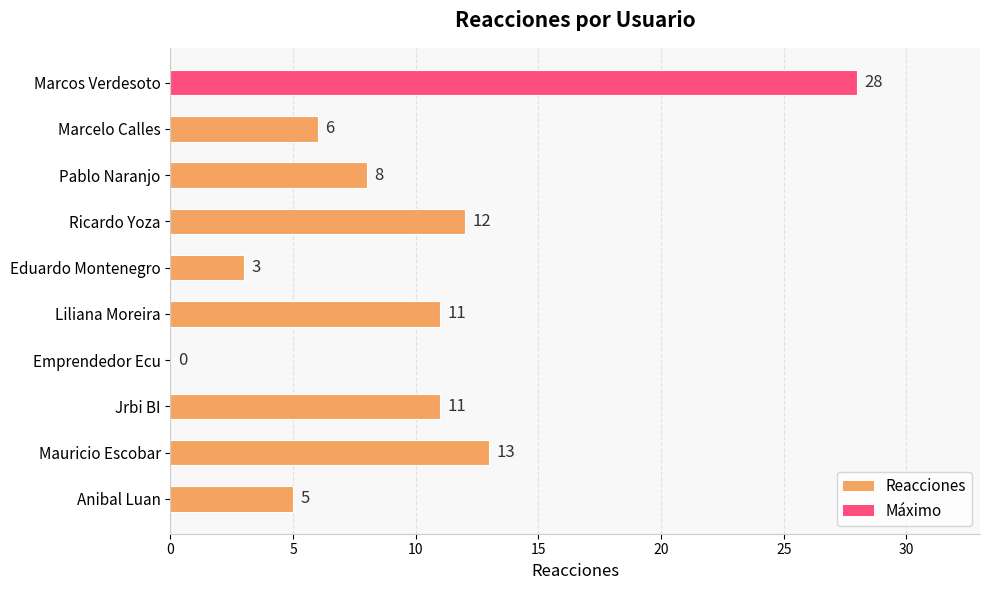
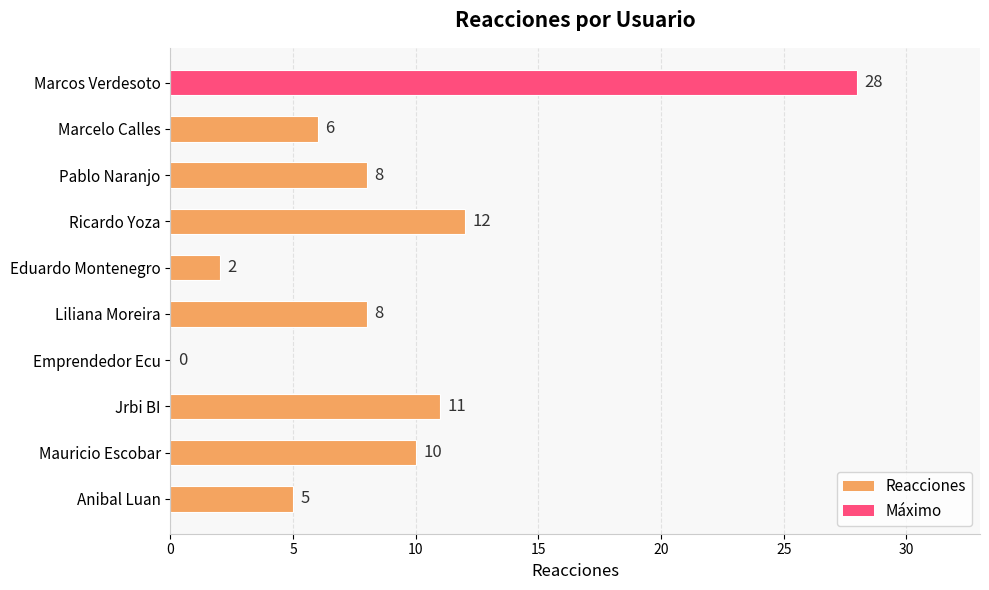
Eduardo Montenegro: 3 -> 2
Liliana Moreira: 11 -> 8
Mauricio Escobar: 13 -> 10
